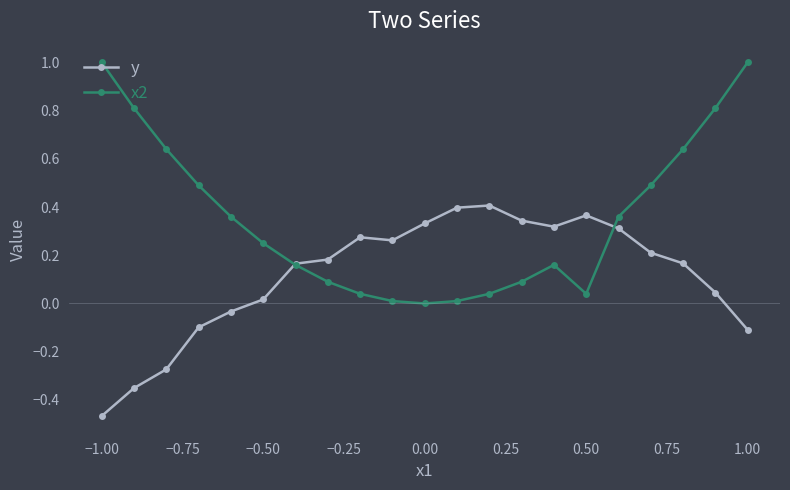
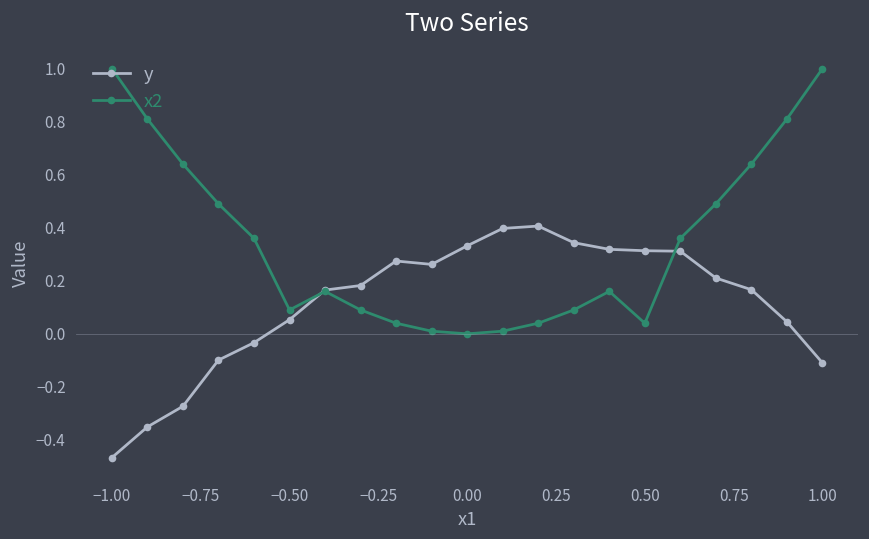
y, −0.50: 0.02 -> 0.05
x2, −0.50: 0.25 -> 0.09
y, 0.50: 0.37 -> 0.31
